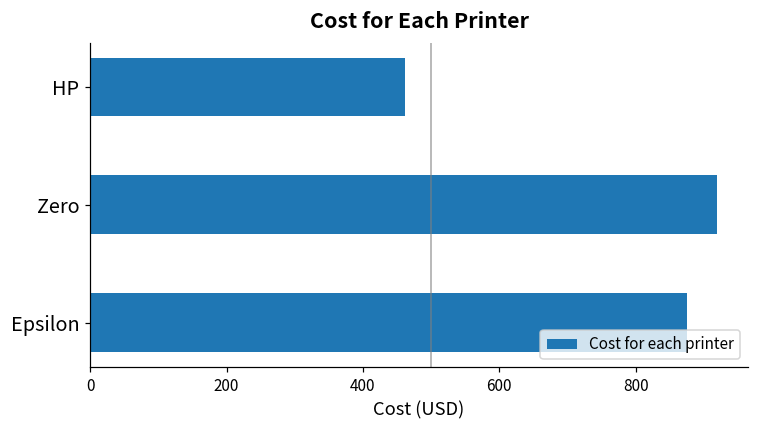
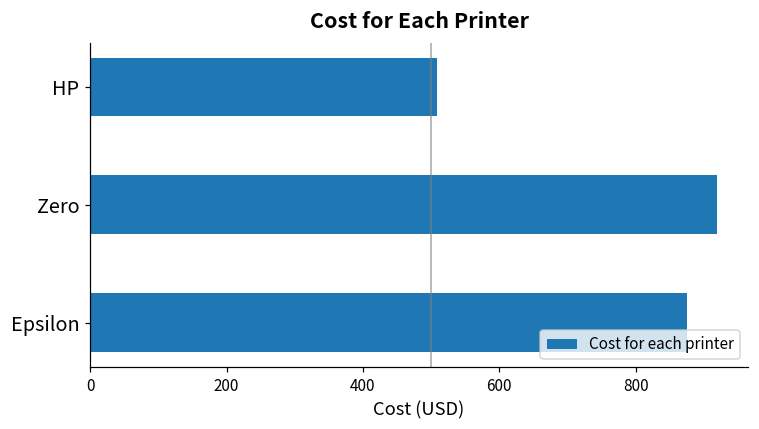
HP: 460 -> 510
